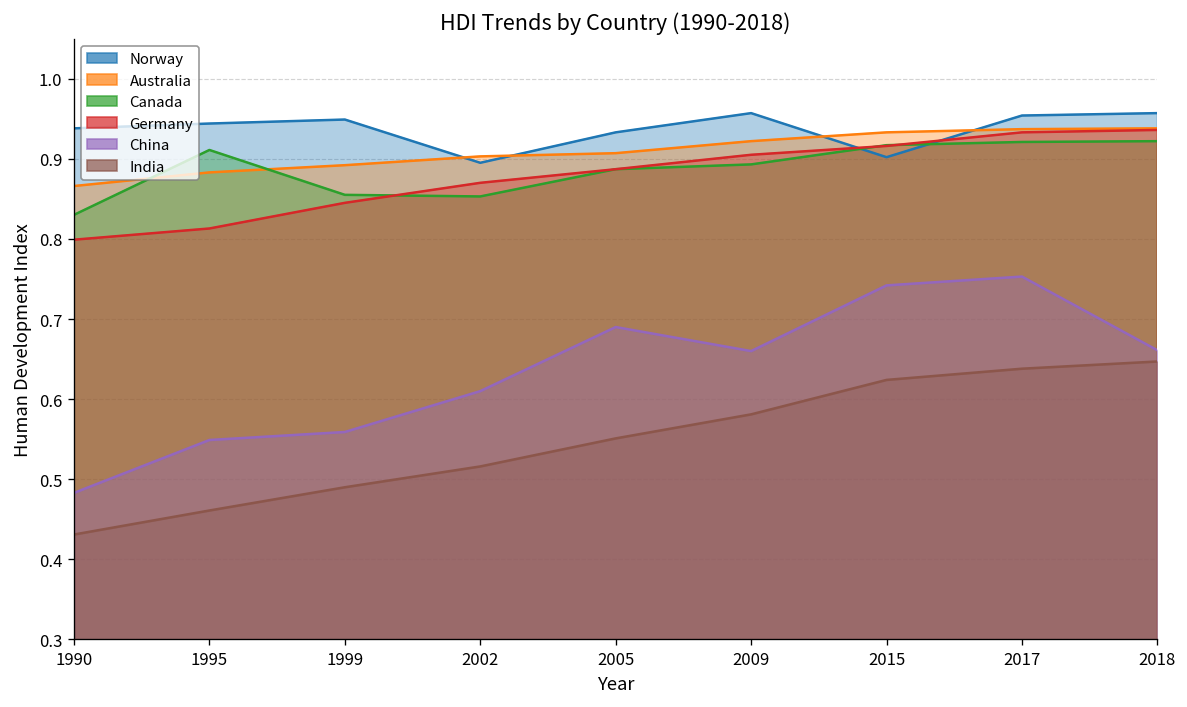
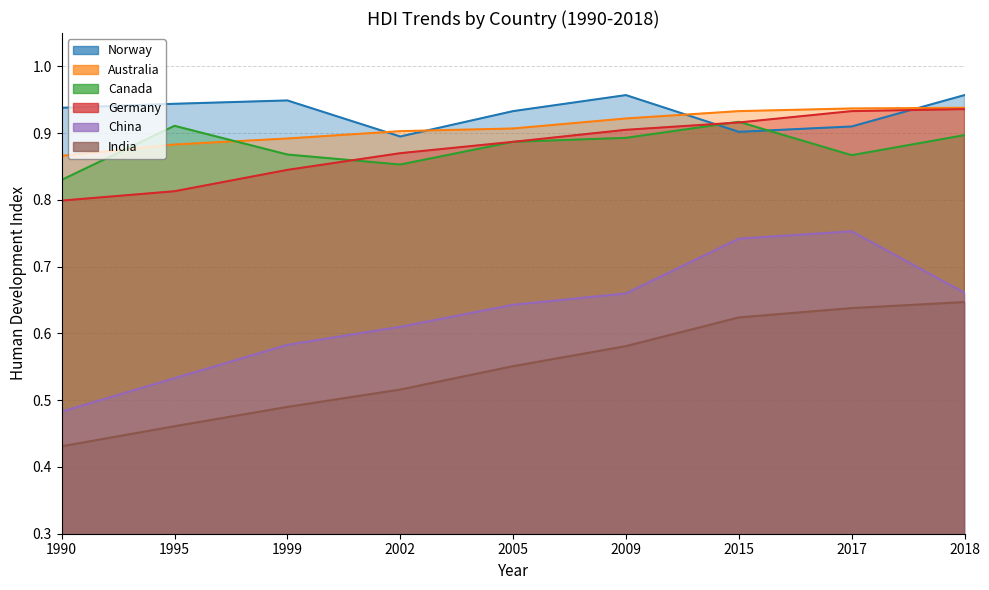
China, 1995: 0.55 -> 0.53
Canada, 1999: 0.86 -> 0.87
China, 1999: 0.56 -> 0.58
China, 2005: 0.69 -> 0.64
Norway, 2017: 0.95 -> 0.91
Canada, 2017: 0.92 -> 0.87
Canada, 2018: 0.92 -> 0.90
